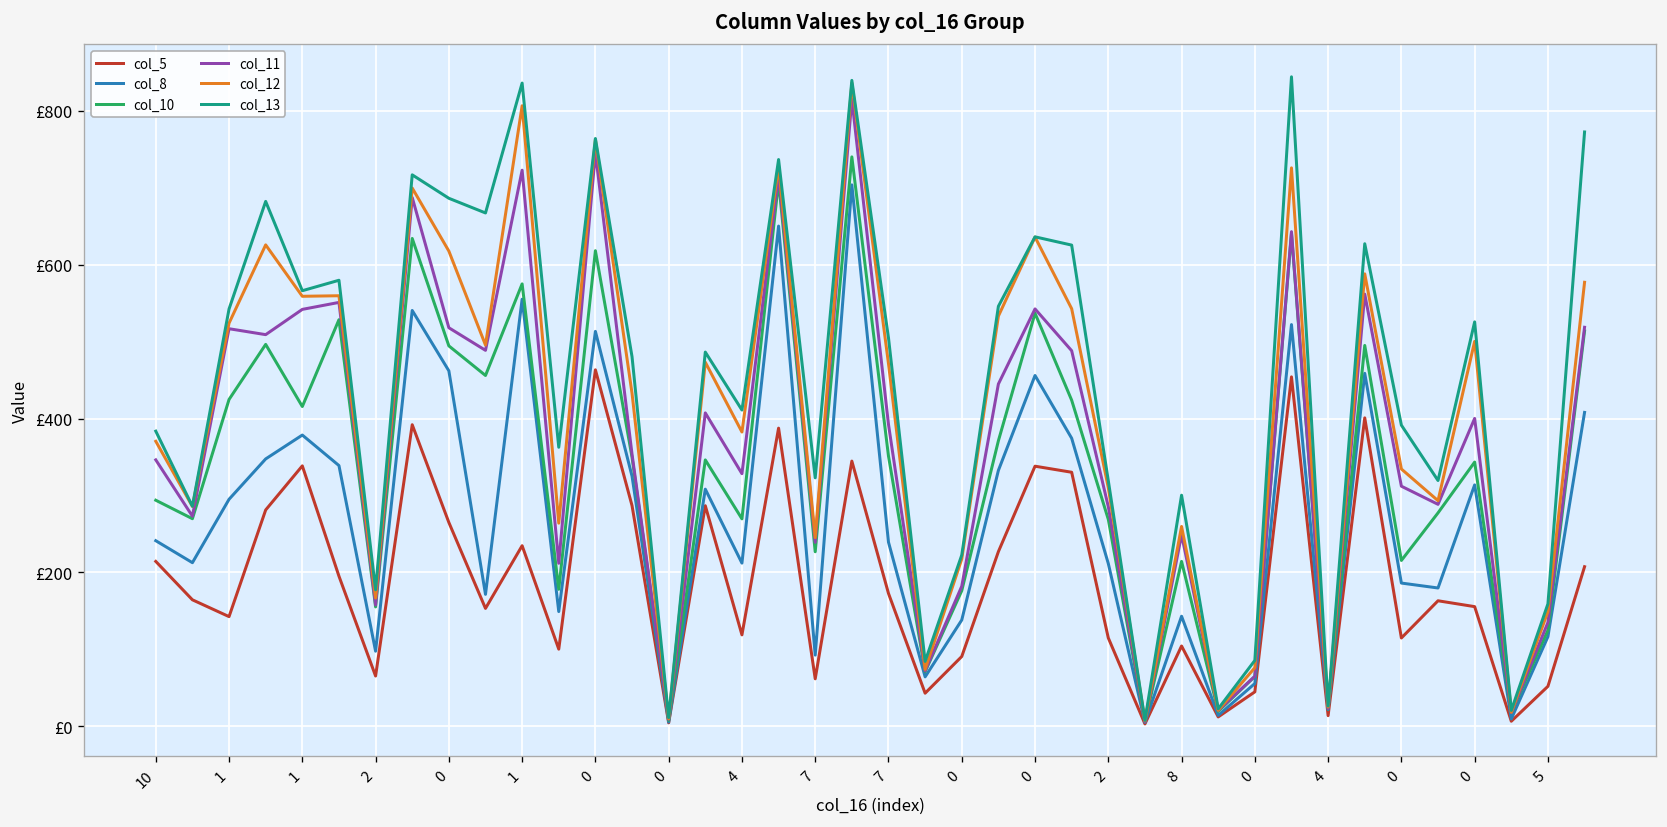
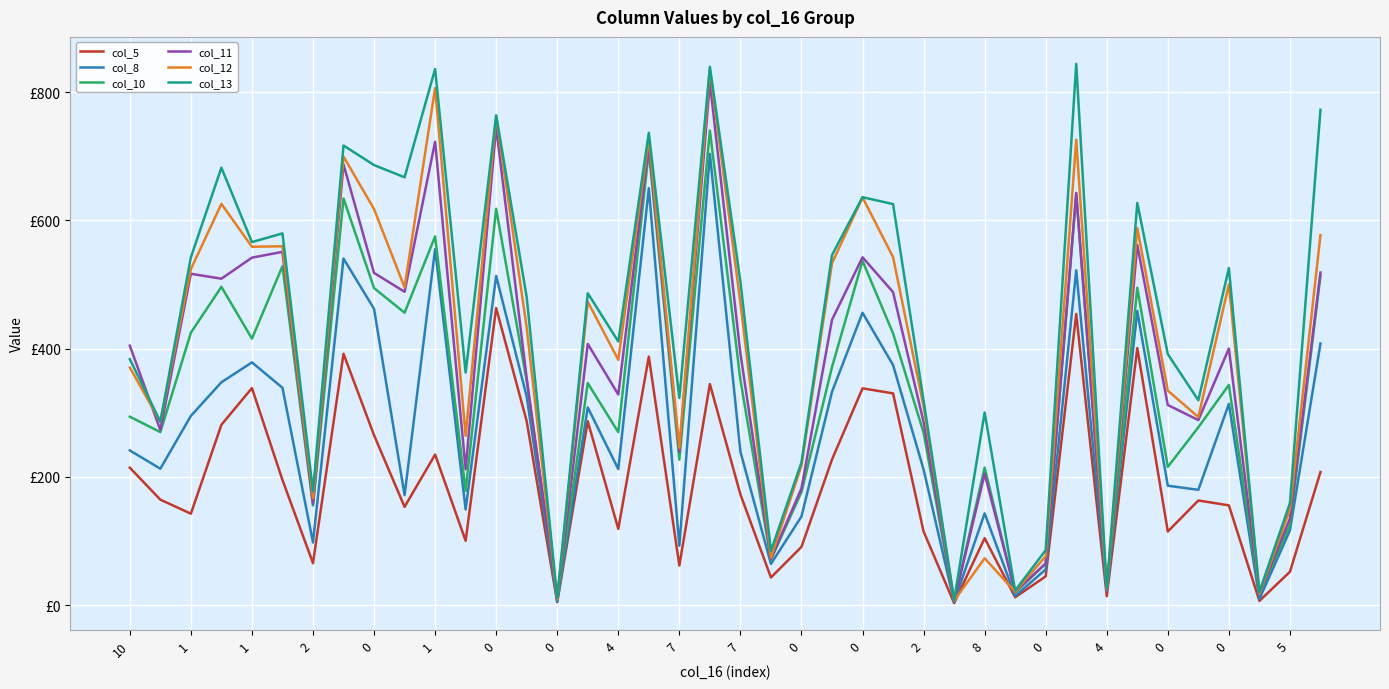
col_11, 10: £350 -> £400
col_11, 8: £250 -> £200
col_12, 8: £260 -> £70
